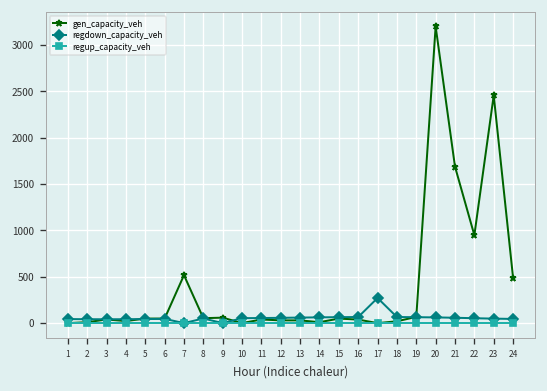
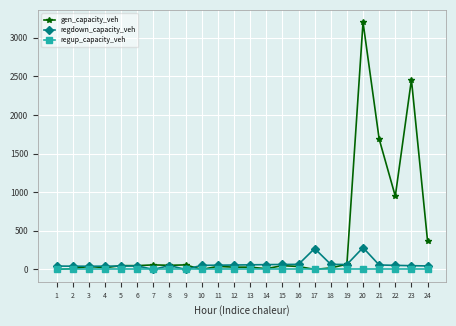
gen_capacity_veh, 7: 500 -> 100
regdown_capacity_veh, 20: 100 -> 300
gen_capacity_veh, 24: 500 -> 400
